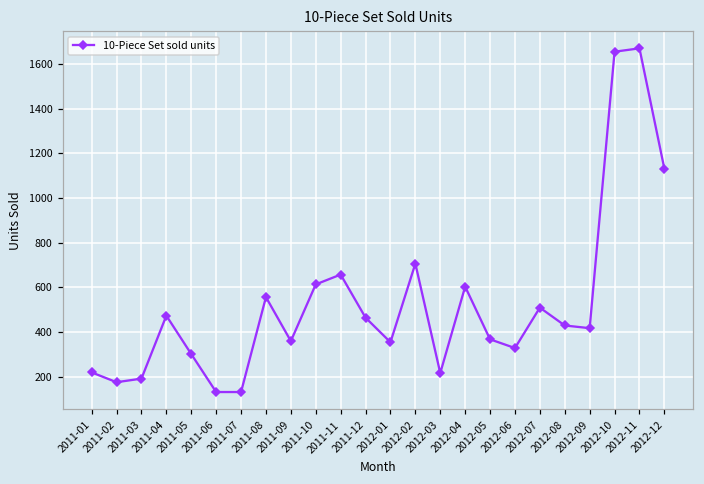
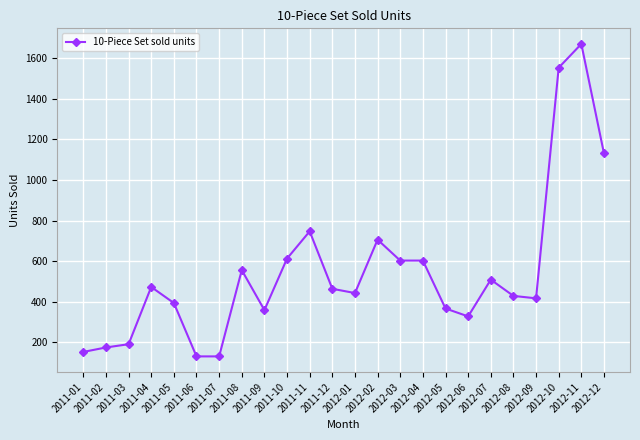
2011-01: 220 -> 150
2011-05: 300 -> 390
2011-11: 660 -> 750
2012-01: 350 -> 440
2012-03: 220 -> 600
2012-10: 1660 -> 1550
